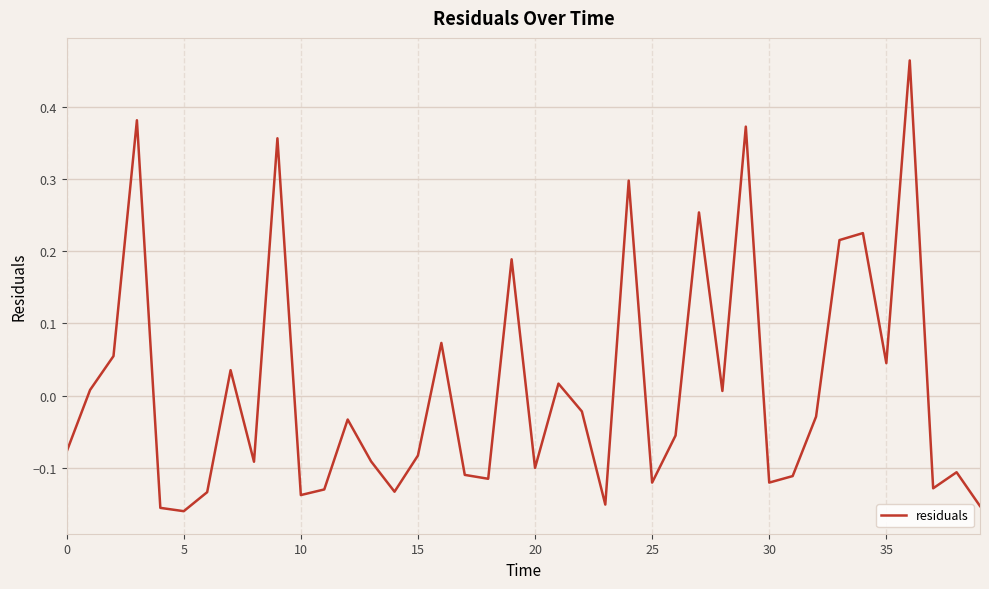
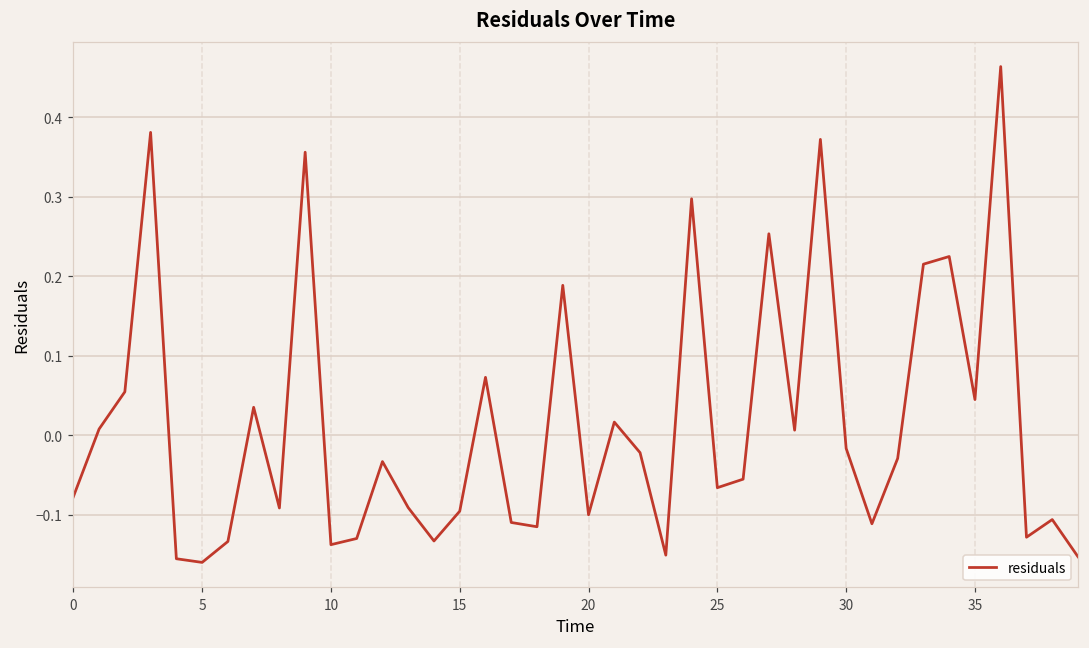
15: -0.08 -> -0.10
25: -0.12 -> -0.07
30: -0.12 -> -0.02
